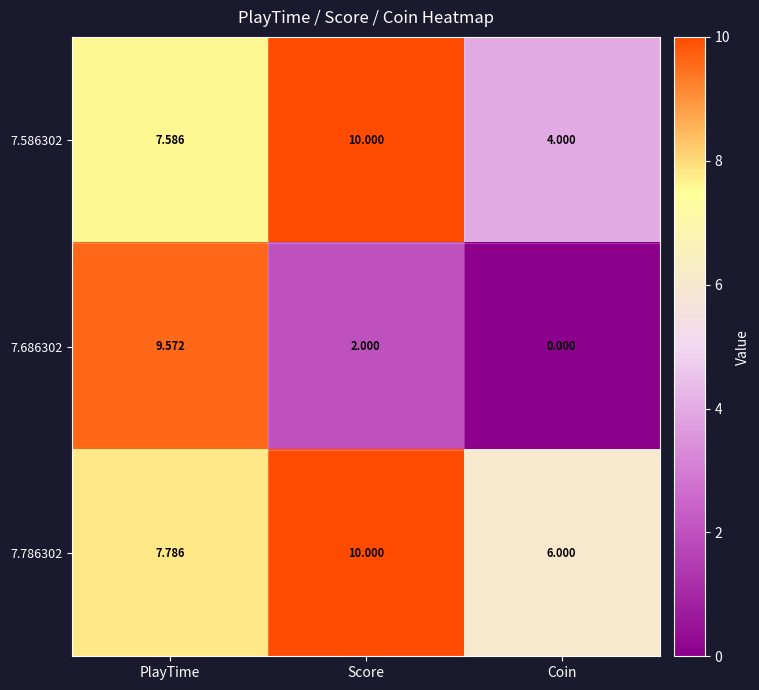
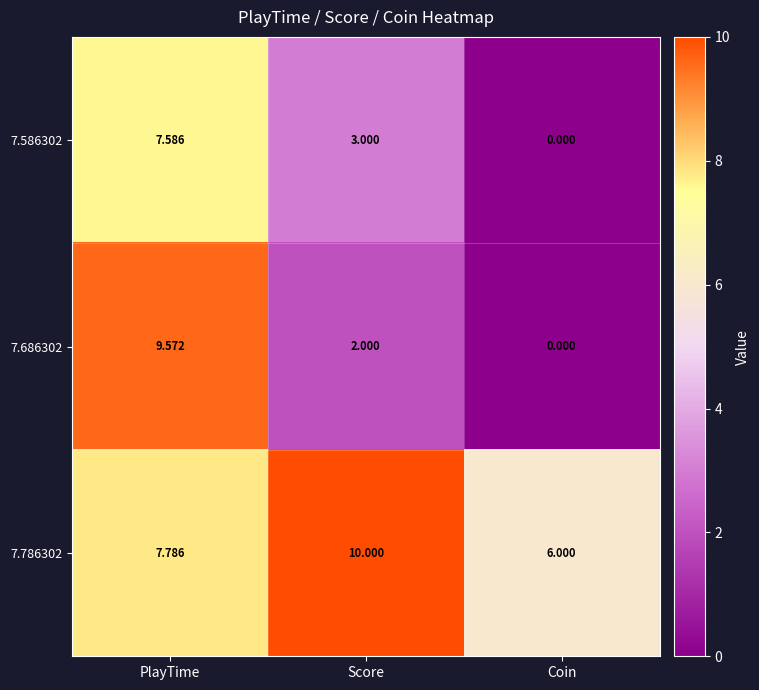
7.586302, Score: 10.000 -> 3.000
7.586302, Coin: 4.000 -> 0.000
